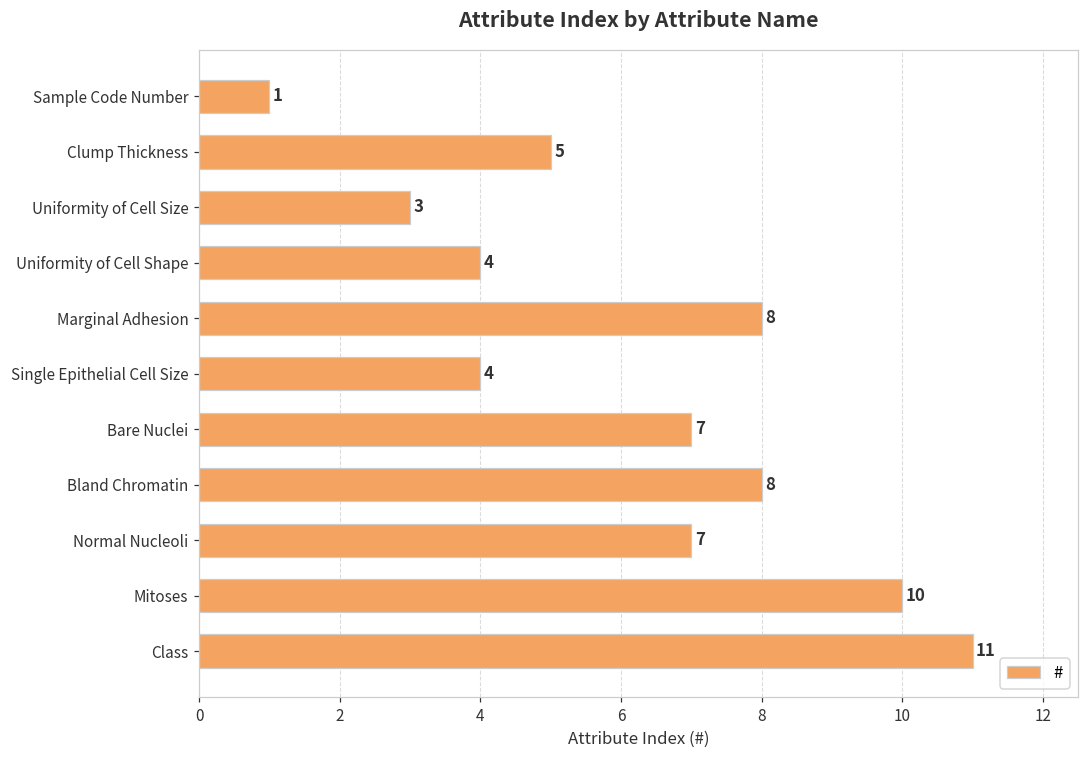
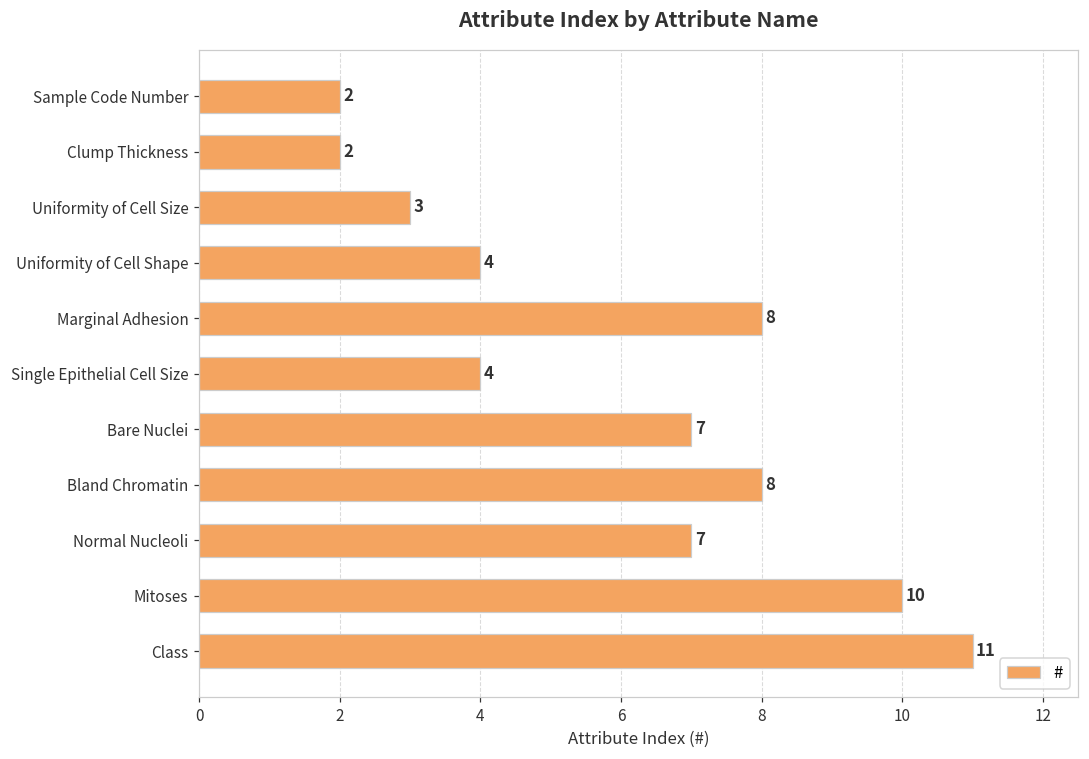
Sample Code Number: 1 -> 2
Clump Thickness: 5 -> 2
